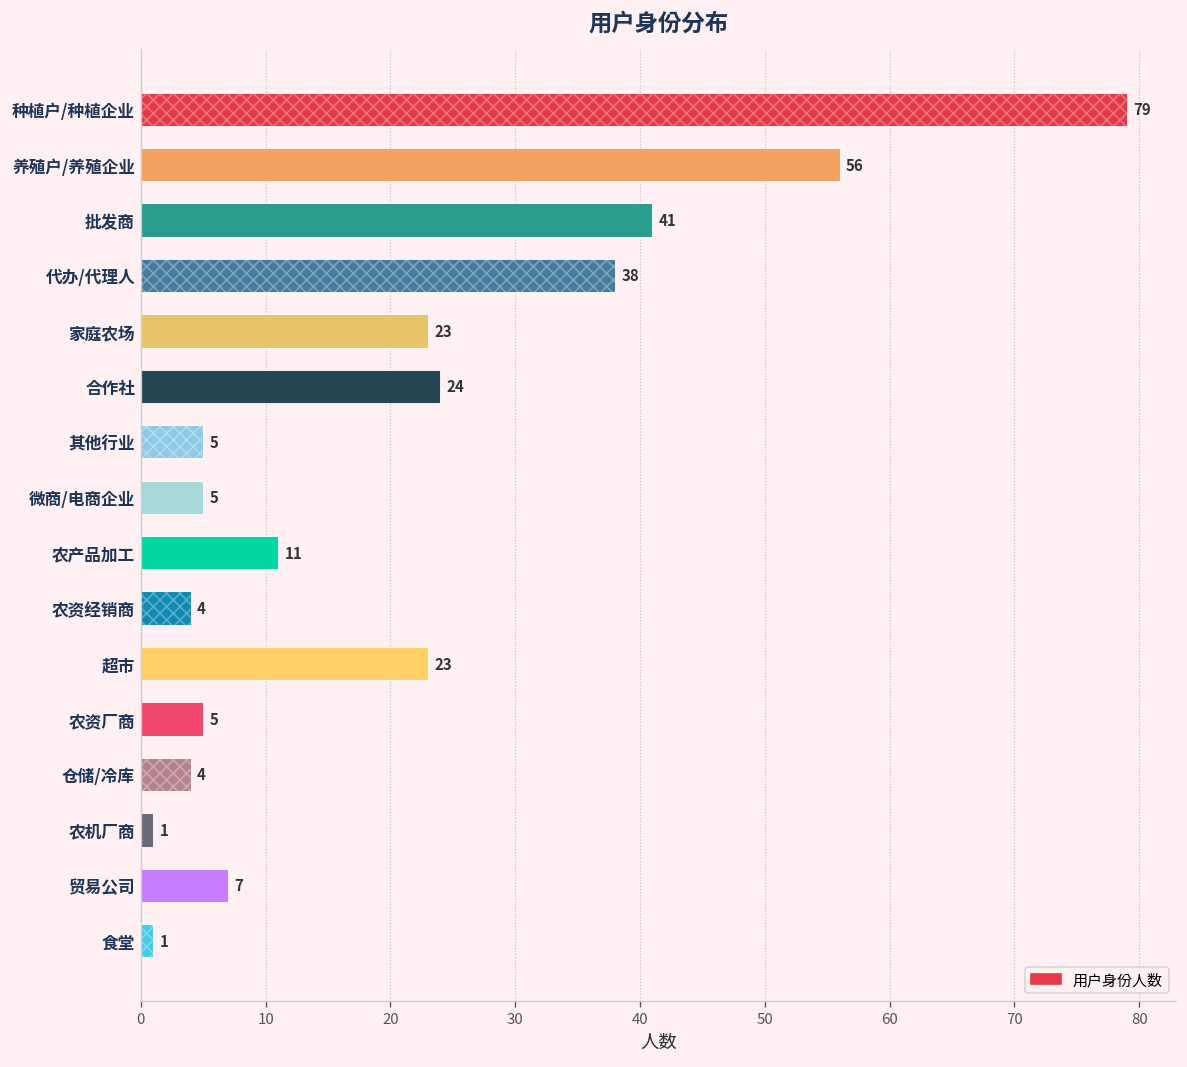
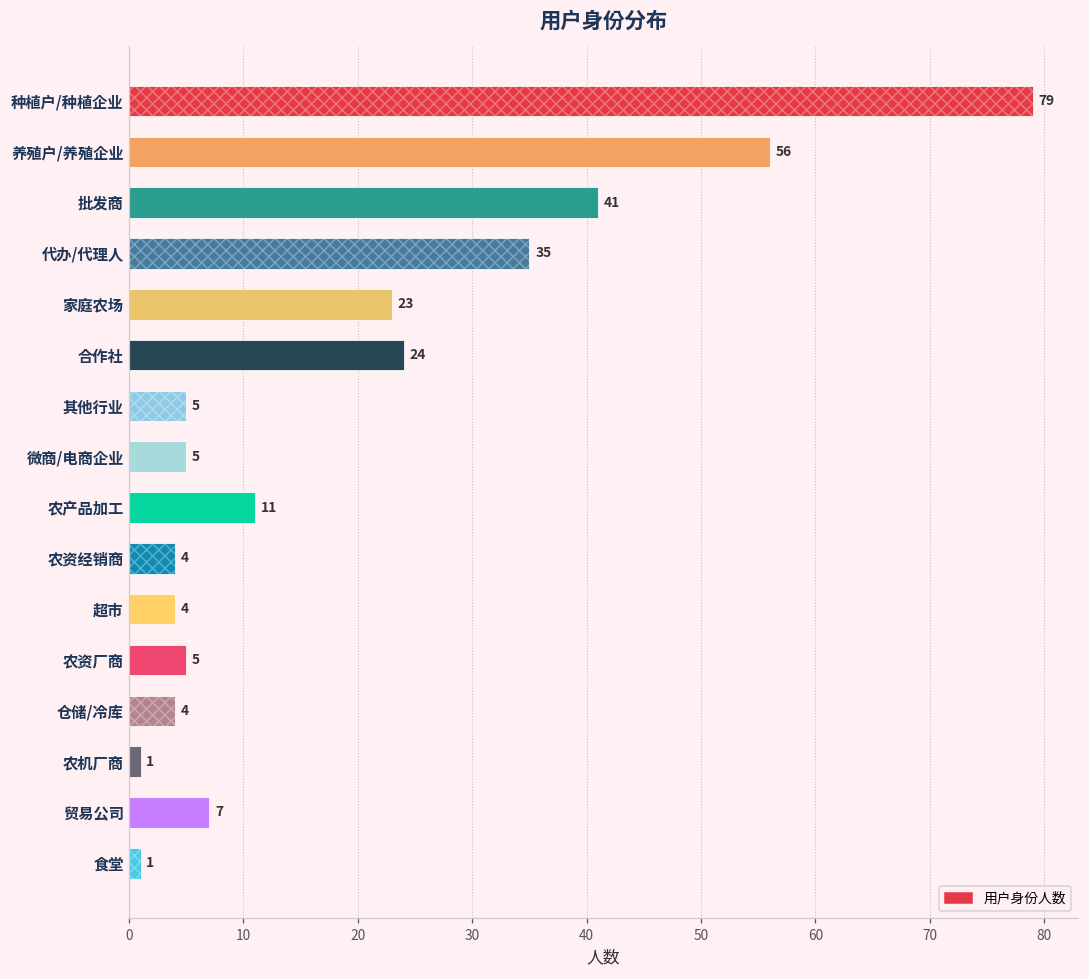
用户身份人数, 代办/代理人: 38 -> 35
用户身份人数, 超市: 23 -> 4
